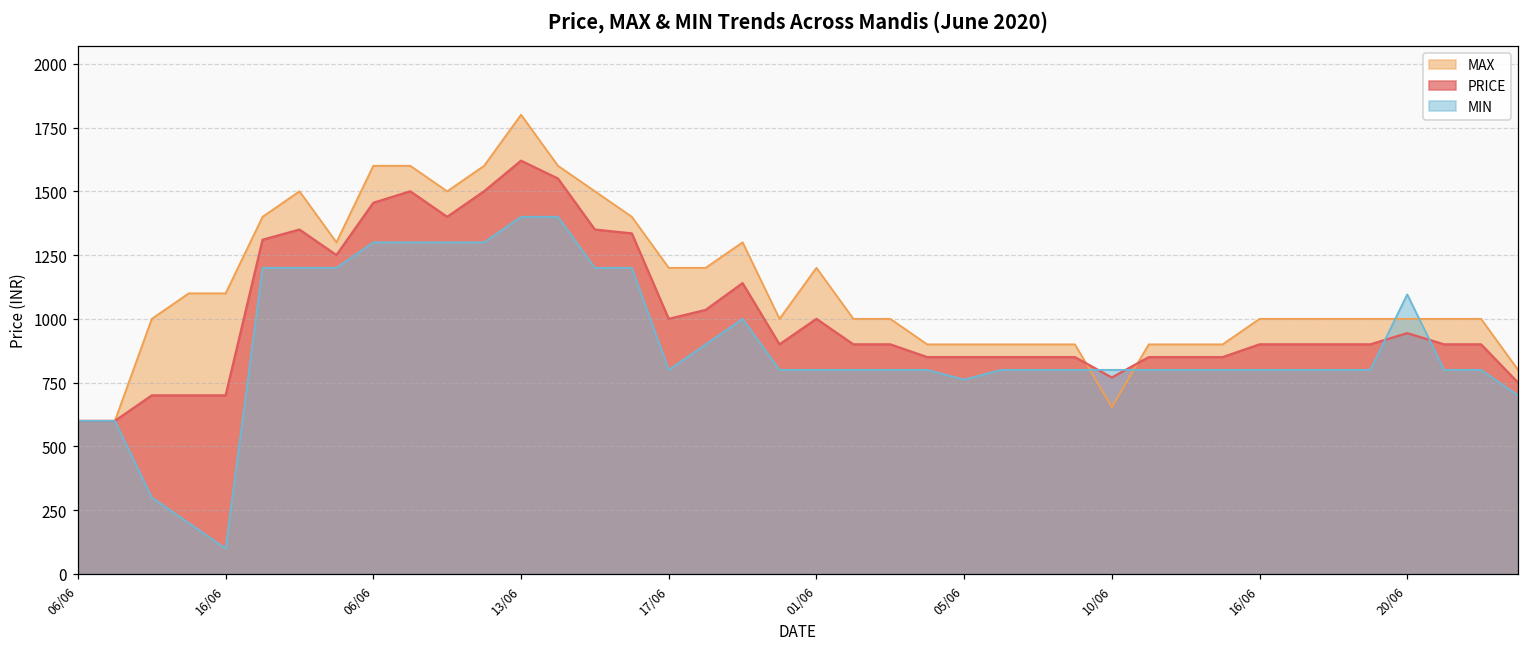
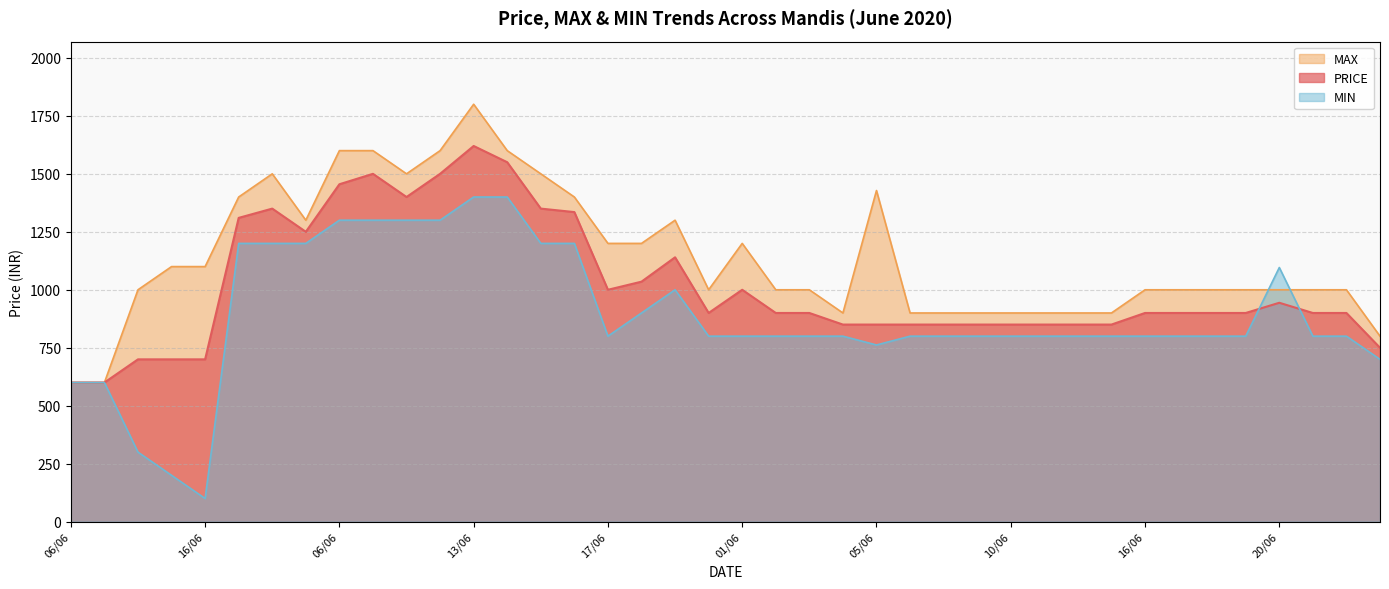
MAX, 05/06: 900 -> 1430
MAX, 10/06: 650 -> 900
PRICE, 10/06: 770 -> 850
